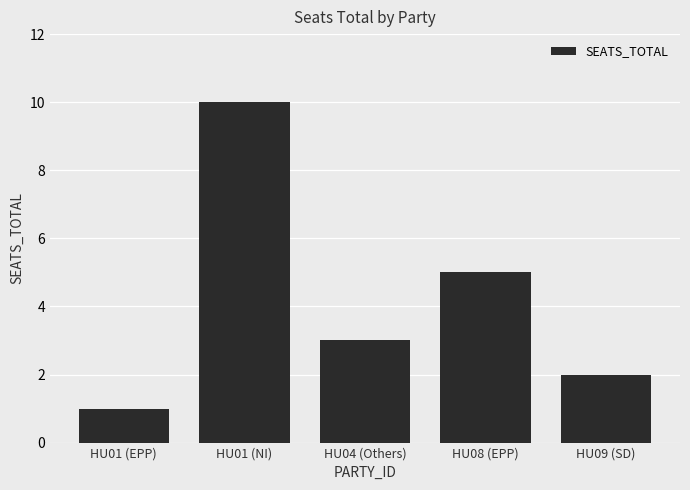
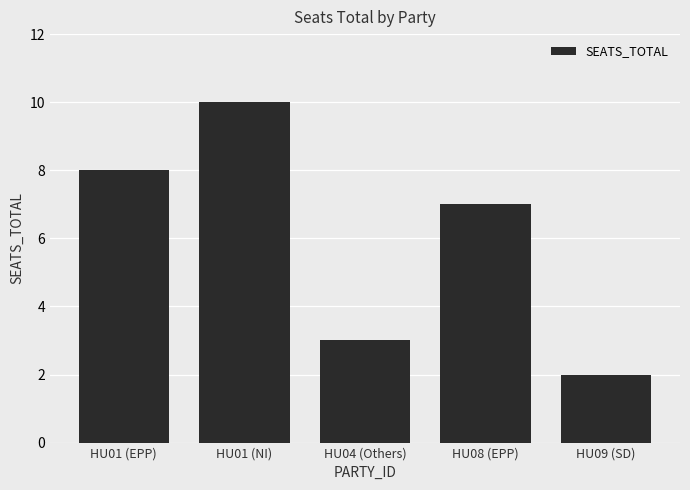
HU01 (EPP): 1 -> 8
HU08 (EPP): 5 -> 7
